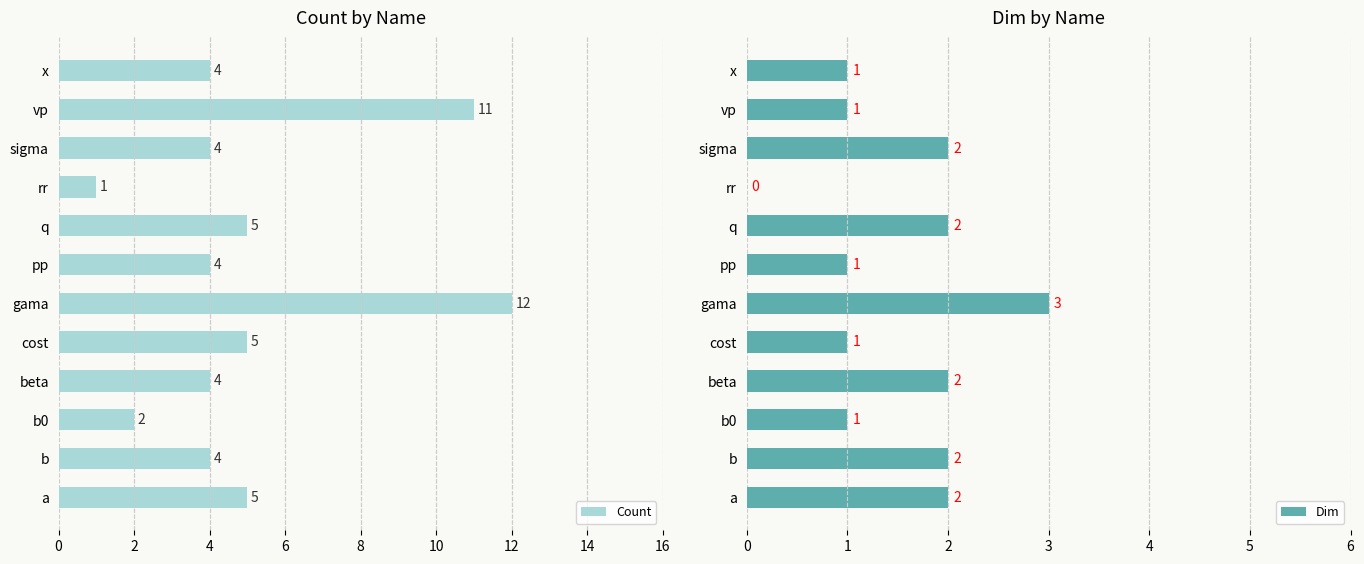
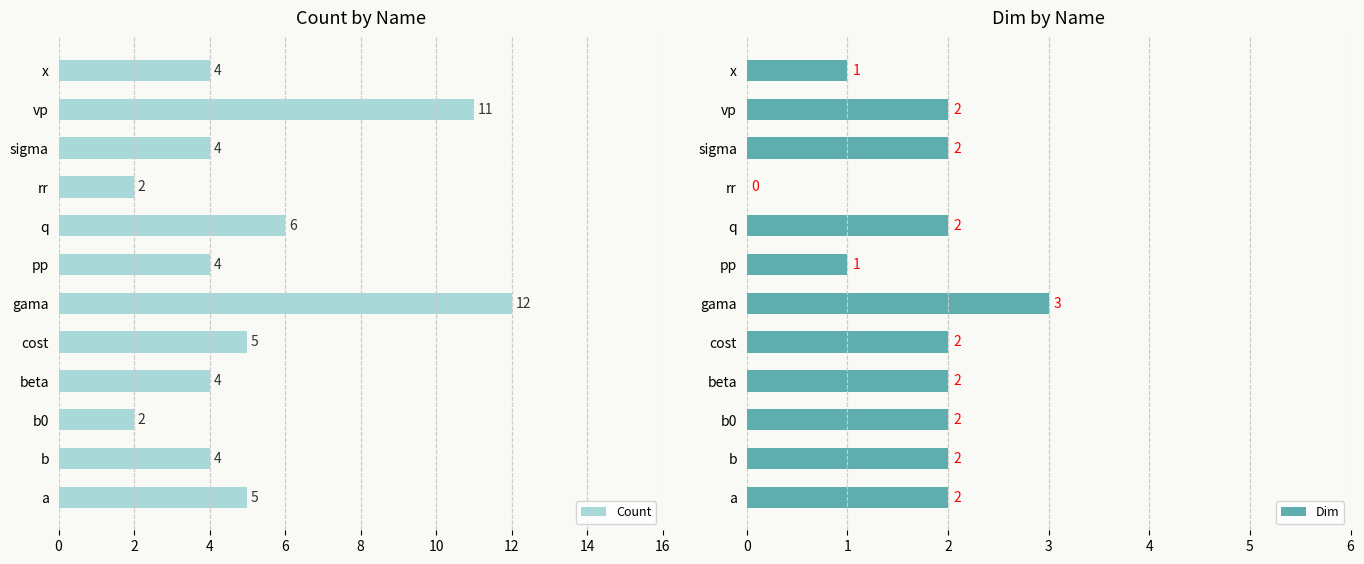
Count by Name, rr: 1 -> 2
Count by Name, q: 5 -> 6
Dim by Name, vp: 1 -> 2
Dim by Name, cost: 1 -> 2
Dim by Name, b0: 1 -> 2
